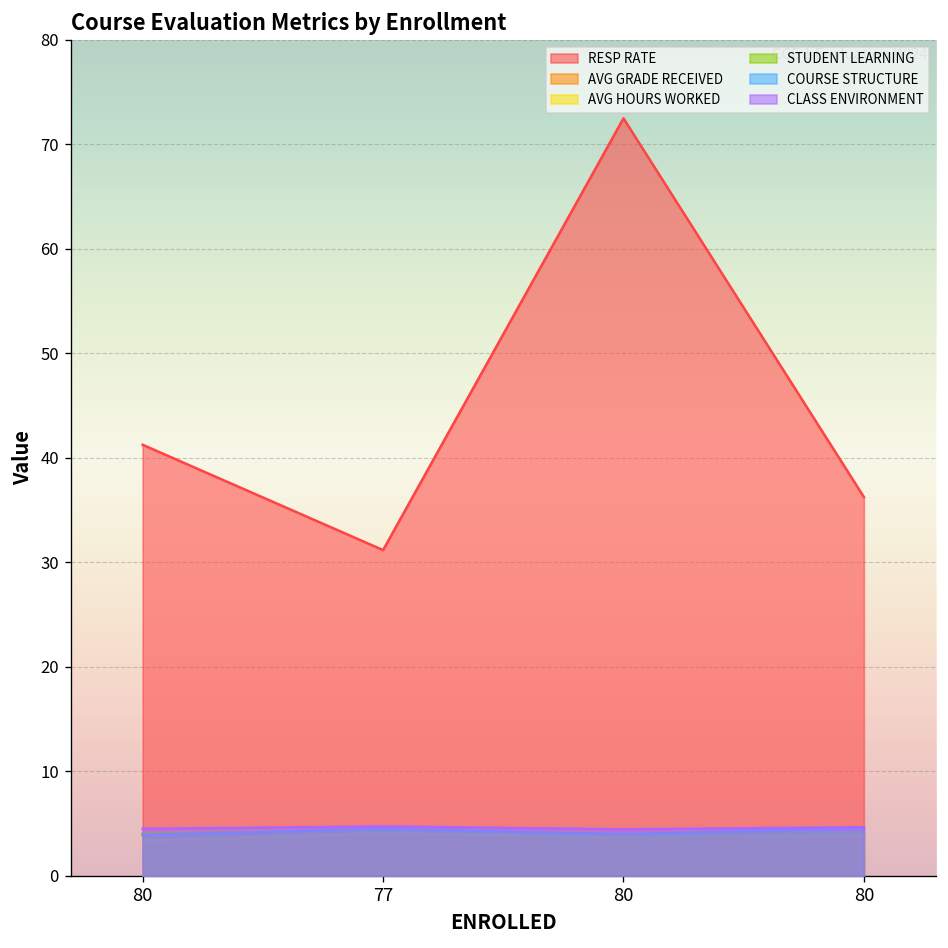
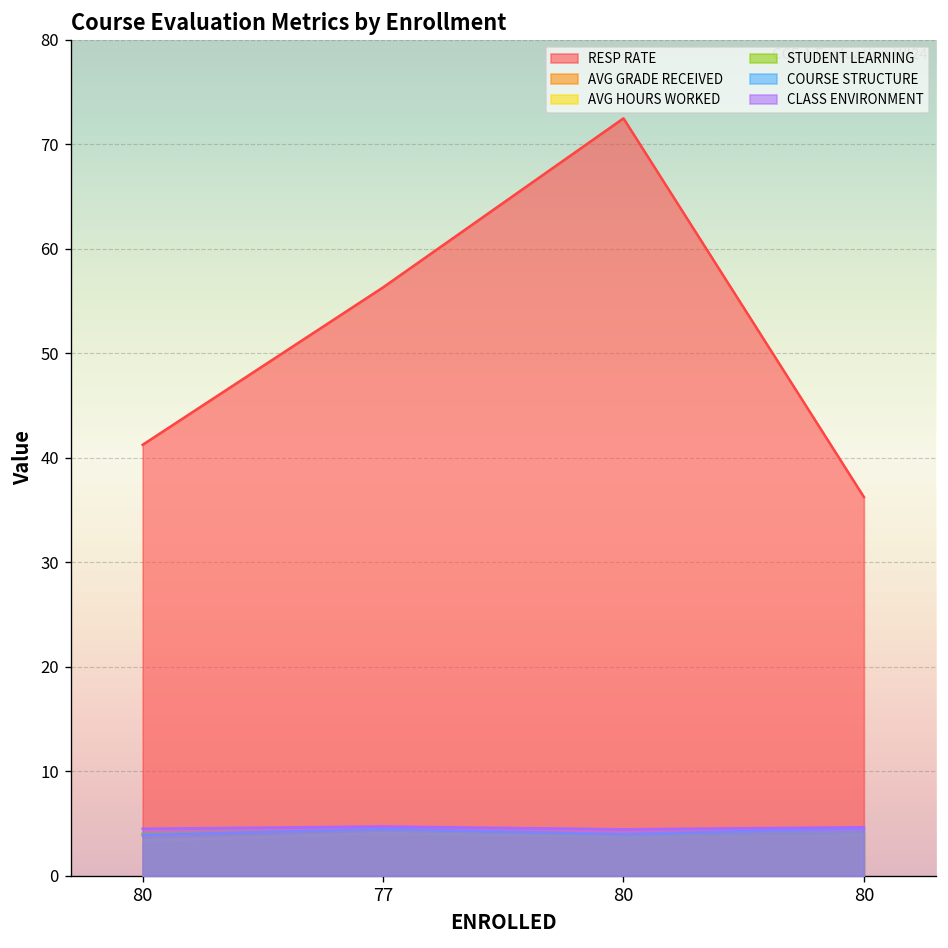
RESP RATE, 77: 31 -> 56
